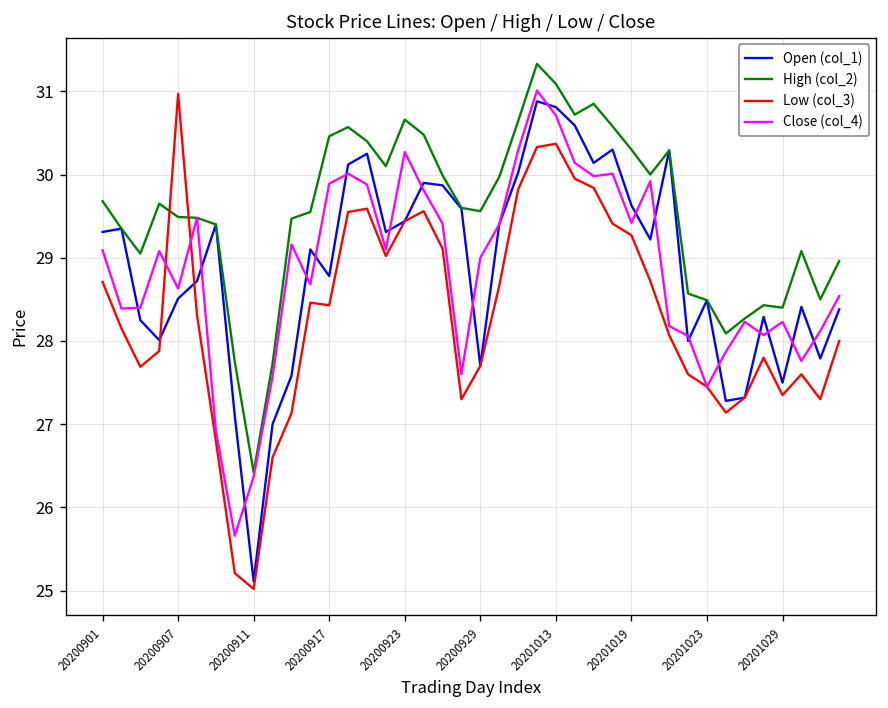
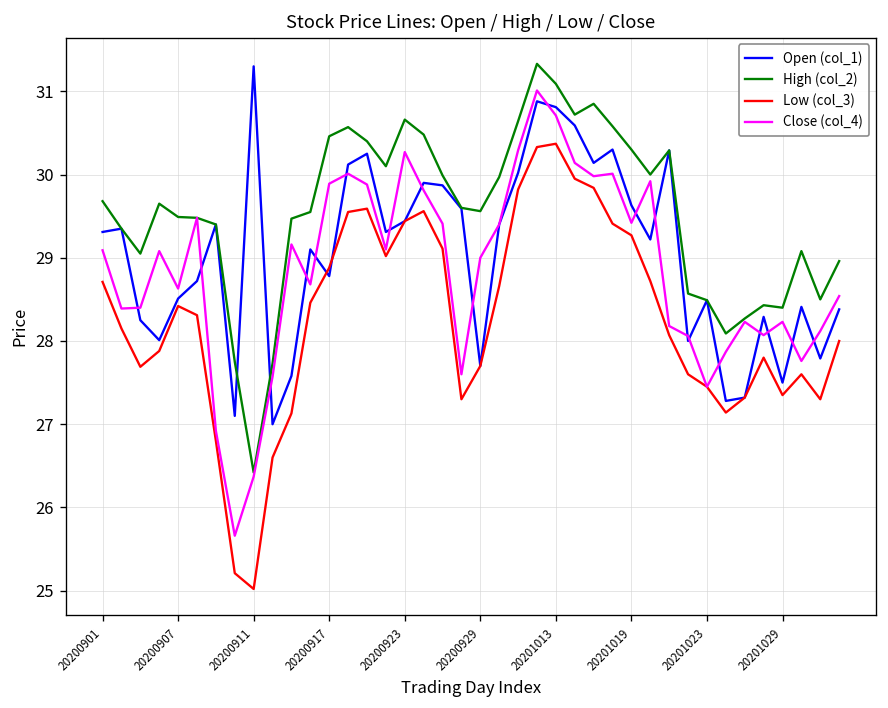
Low (col_3), 20200907: 31.0 -> 28.4
Open (col_1), 20200911: 25.1 -> 31.3
Low (col_3), 20200917: 28.4 -> 28.9
